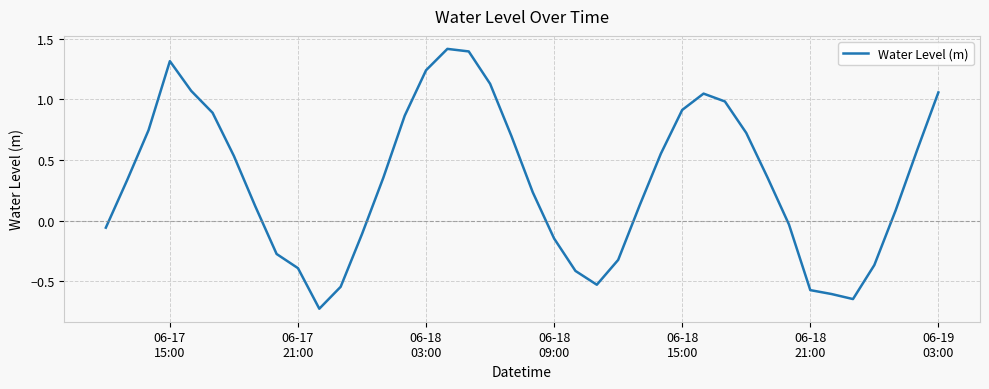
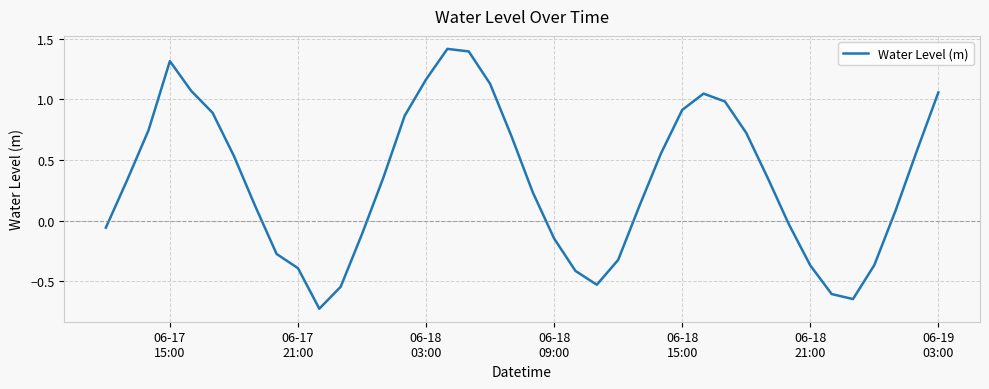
06-18 03:00: 1.24 -> 1.16
06-18 21:00: -0.57 -> -0.37
